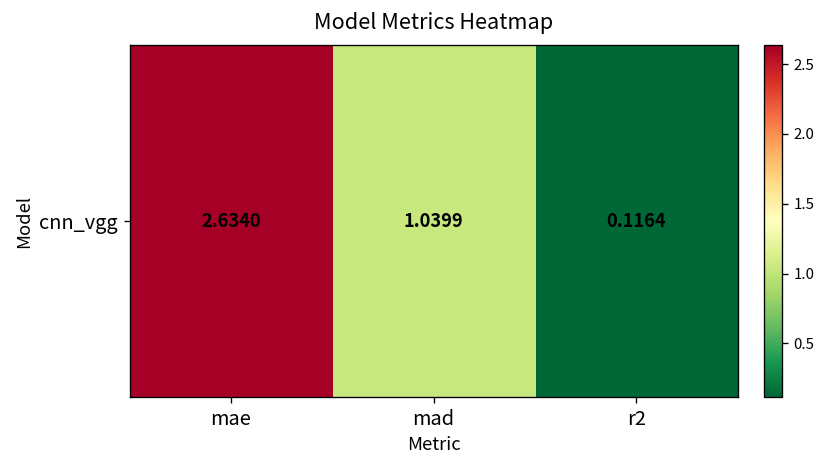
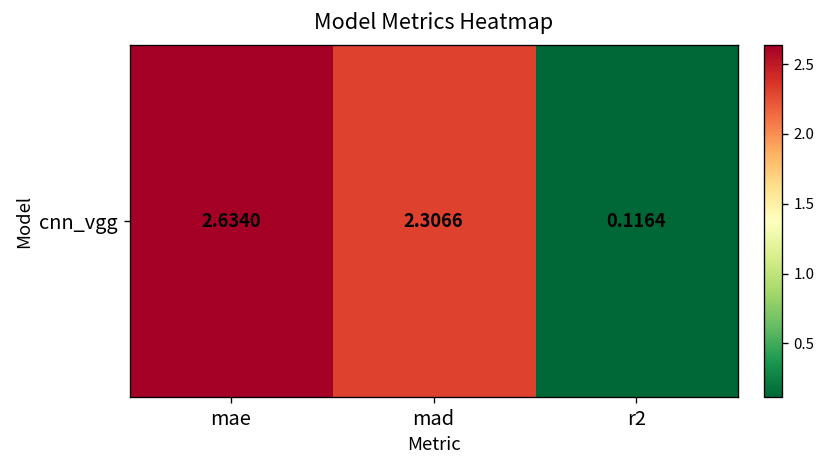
cnn_vgg, mad: 1.0399 -> 2.3066
